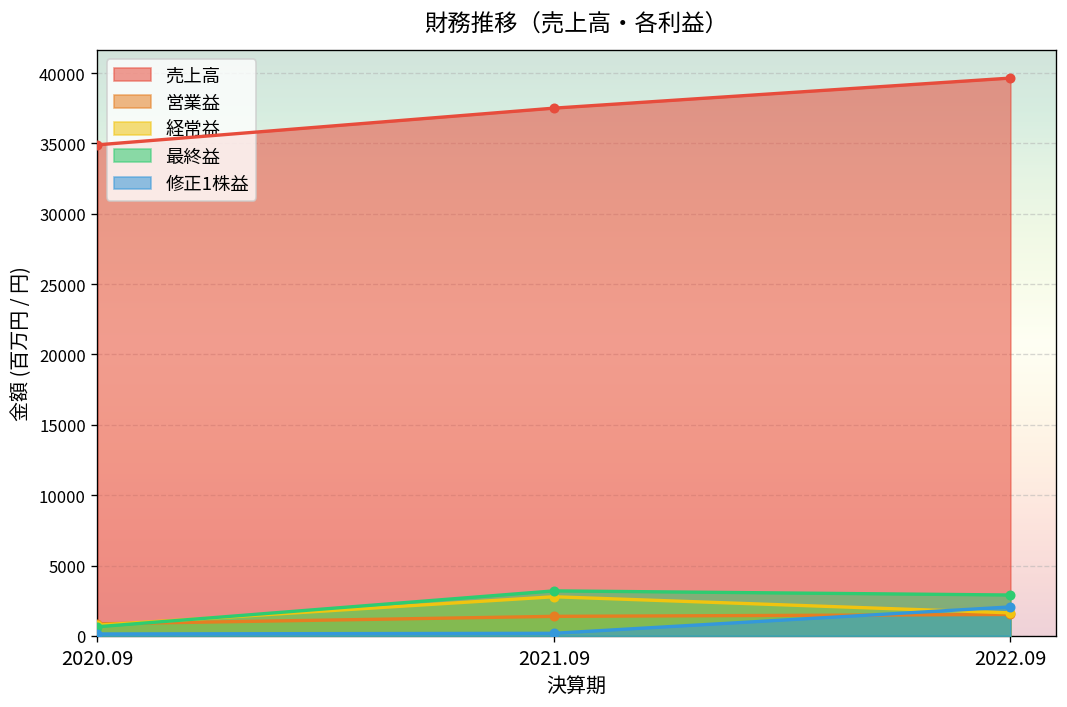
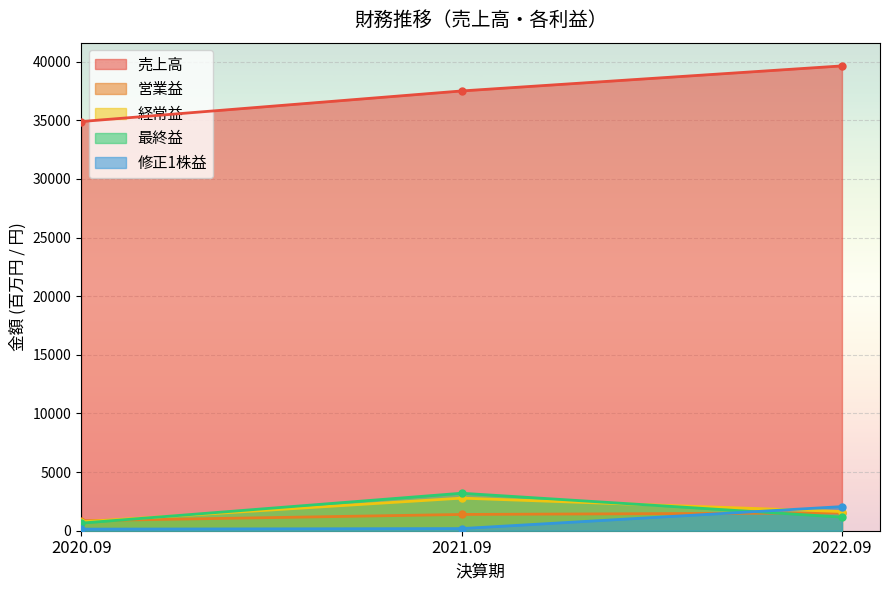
最終益, 2022.09: 2900 -> 1200
